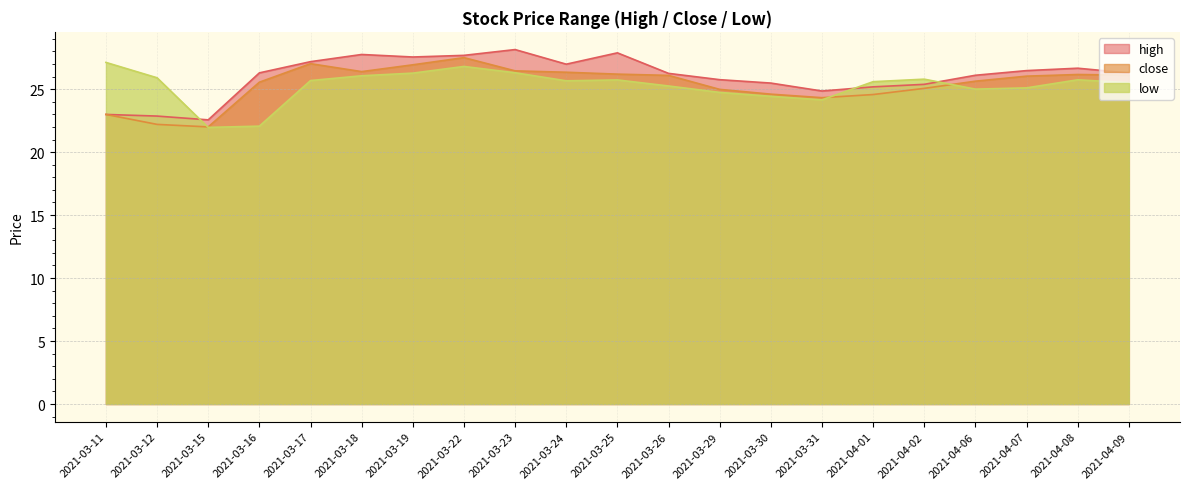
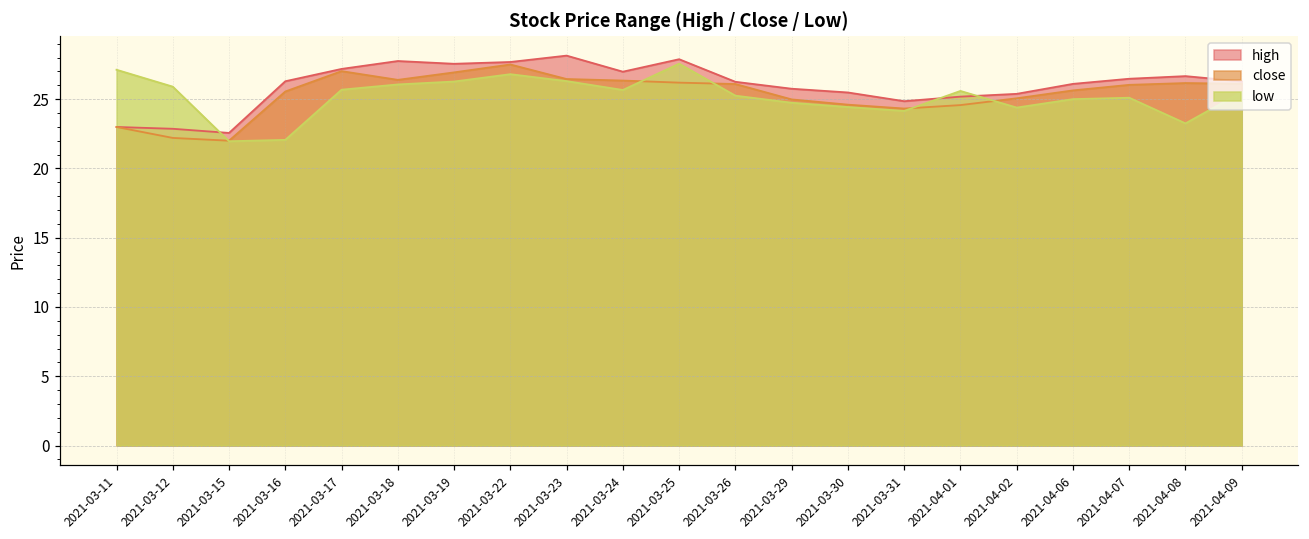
low, 2021-03-25: 25.7 -> 27.6
low, 2021-04-02: 25.8 -> 24.4
low, 2021-04-08: 25.7 -> 23.3
